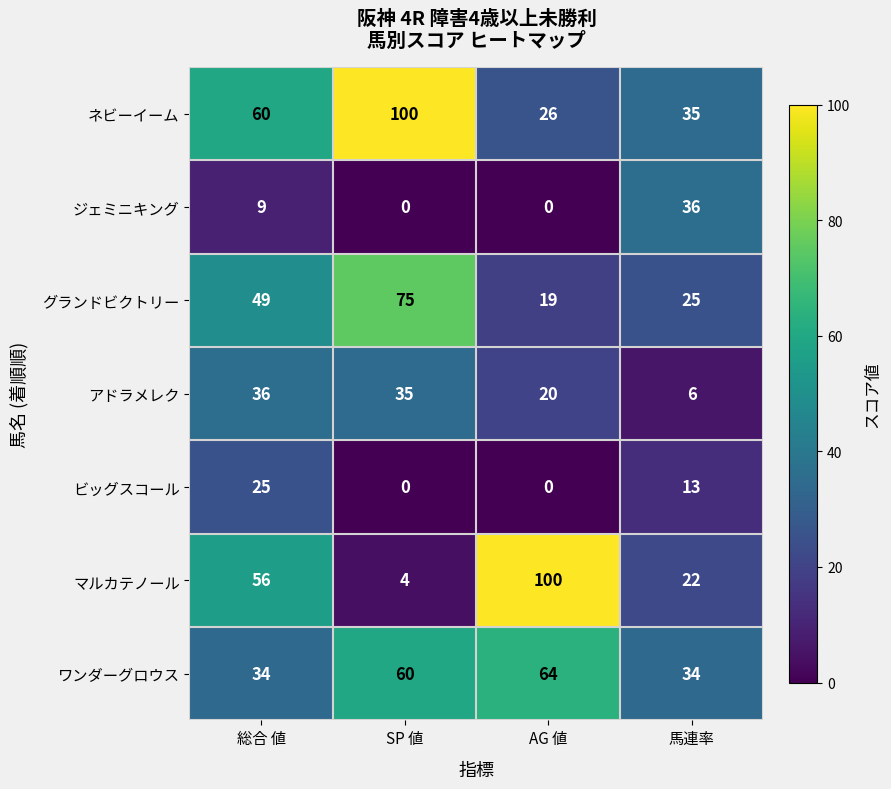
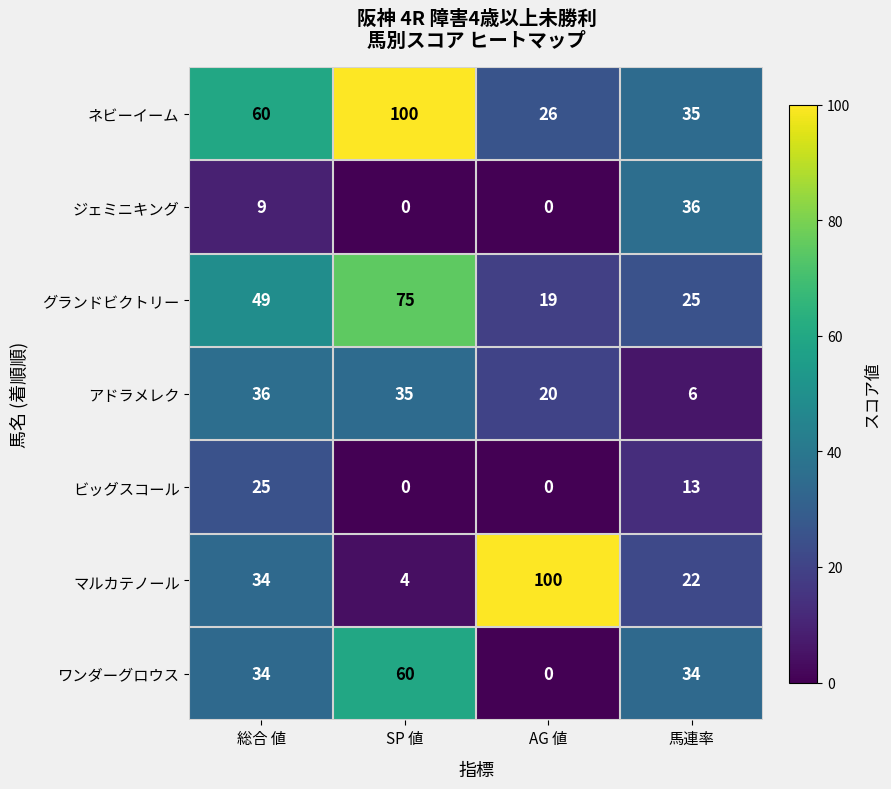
マルカテノール, 総合 値: 56 -> 34
ワンダーグロウス, AG 値: 64 -> 0
